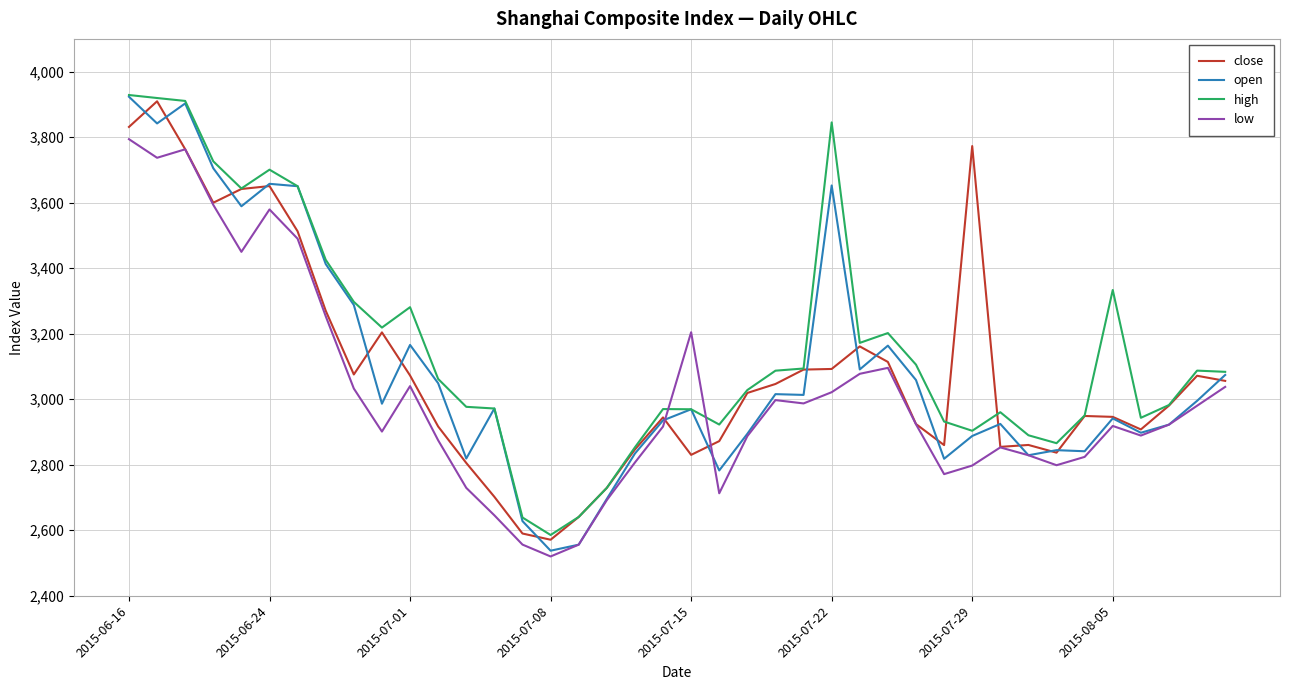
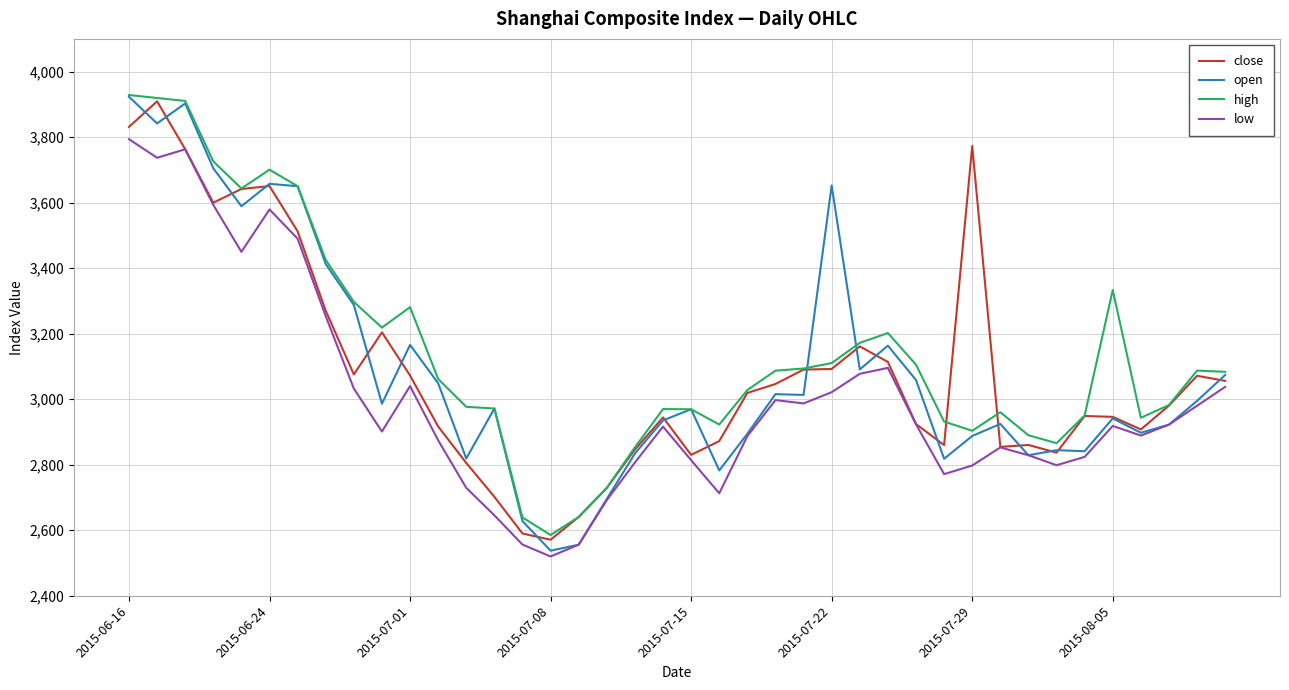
low, 2015-07-15: 3,200 -> 2,810
high, 2015-07-22: 3,850 -> 3,110
